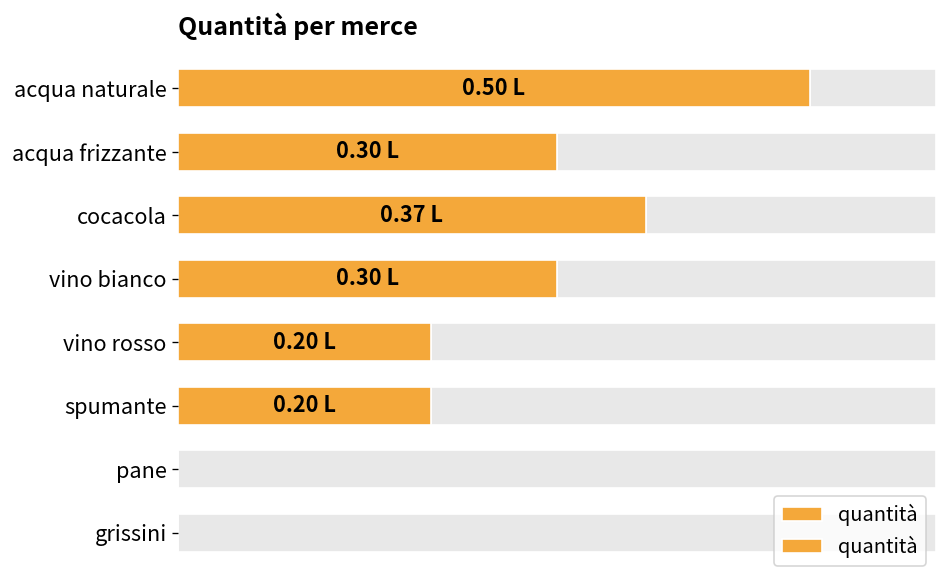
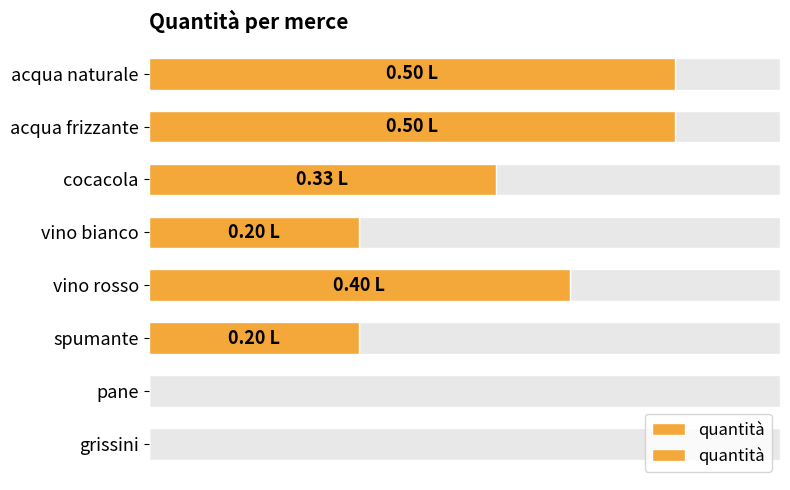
quantità, acqua frizzante: 0.30 -> 0.50
quantità, cocacola: 0.37 -> 0.33
quantità, vino bianco: 0.30 -> 0.20
quantità, vino rosso: 0.20 -> 0.40
